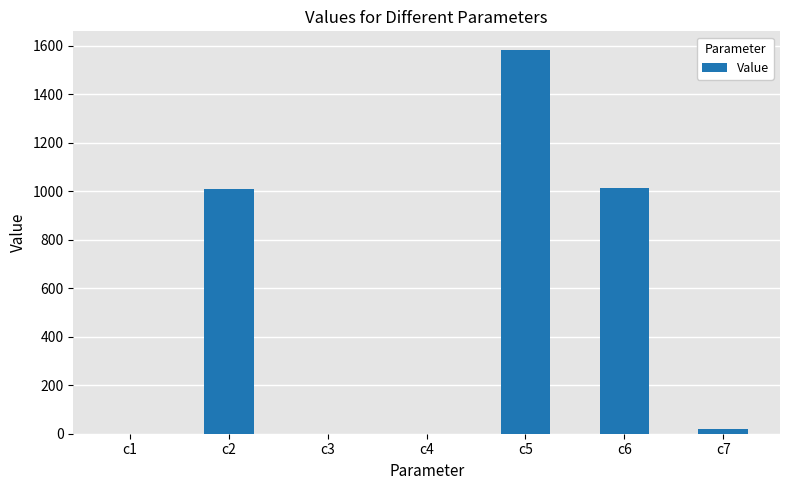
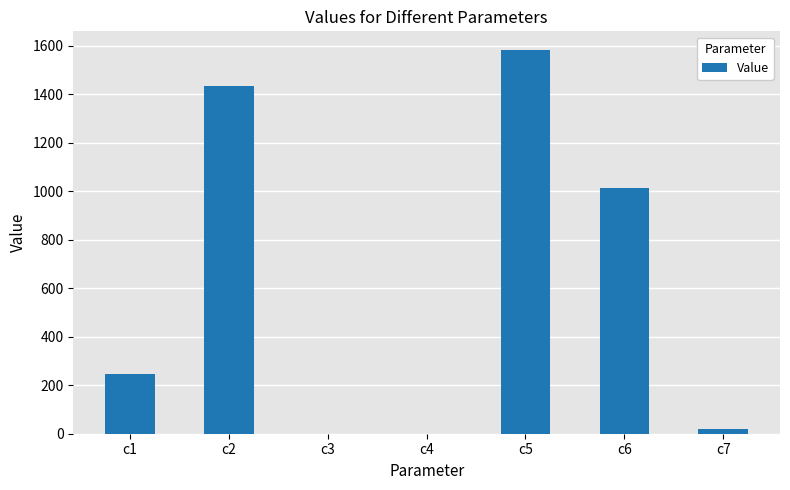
c1: 0 -> 250
c2: 1010 -> 1430
